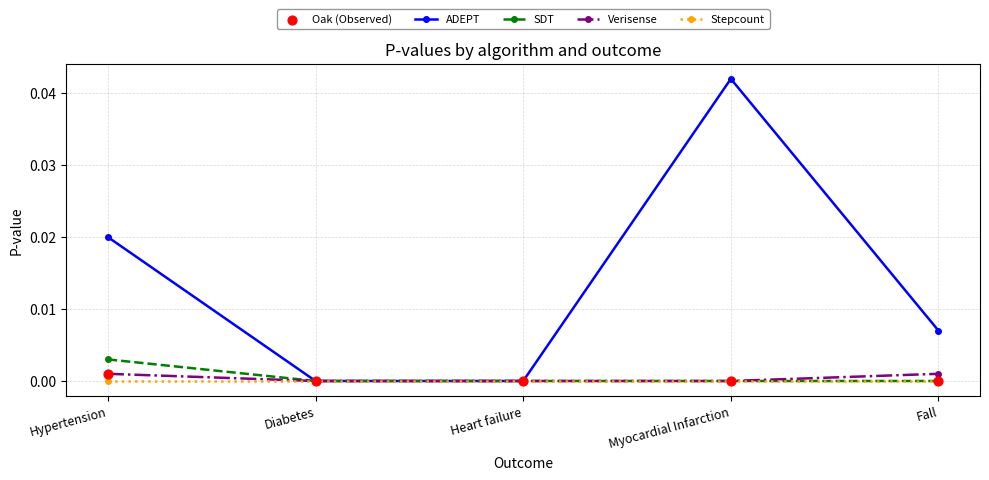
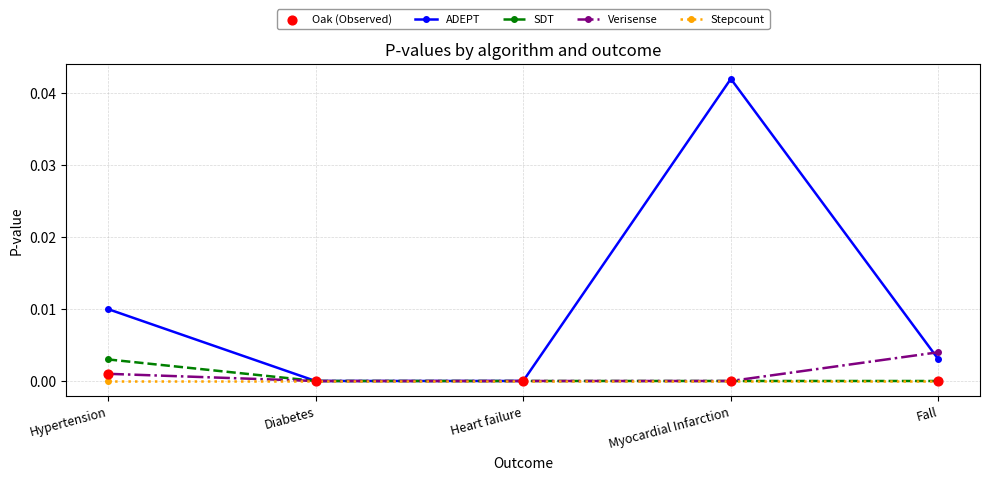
ADEPT, Hypertension: 0.02 -> 0.01
ADEPT, Fall: 0.007 -> 0.003
Verisense, Fall: 0.001 -> 0.004
